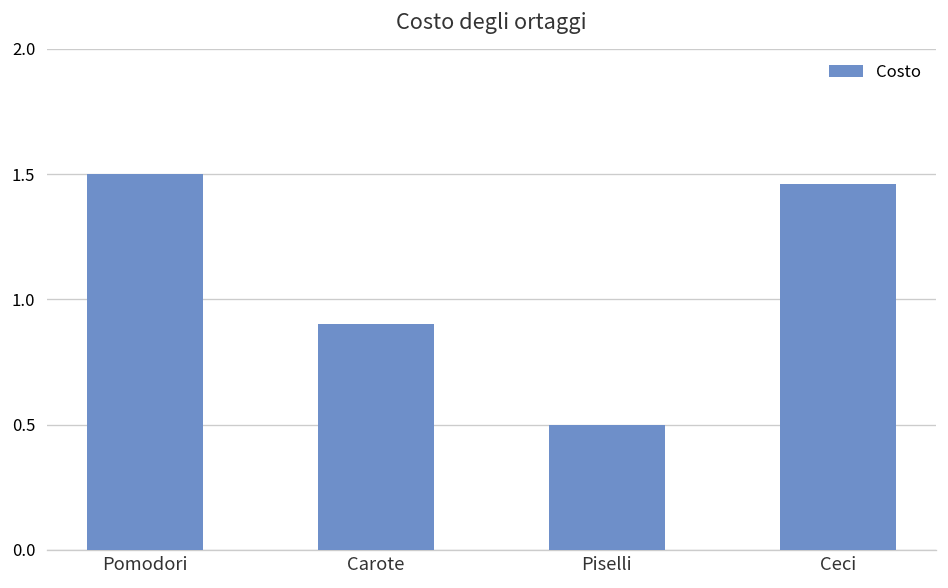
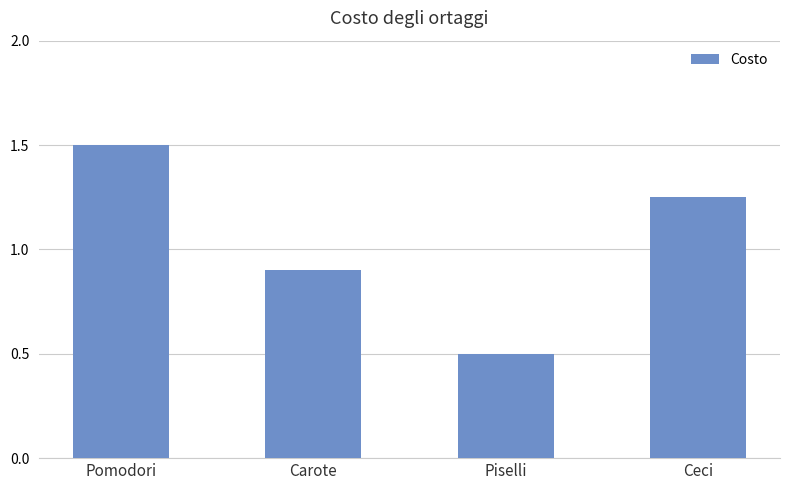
Ceci: 1.46 -> 1.25
